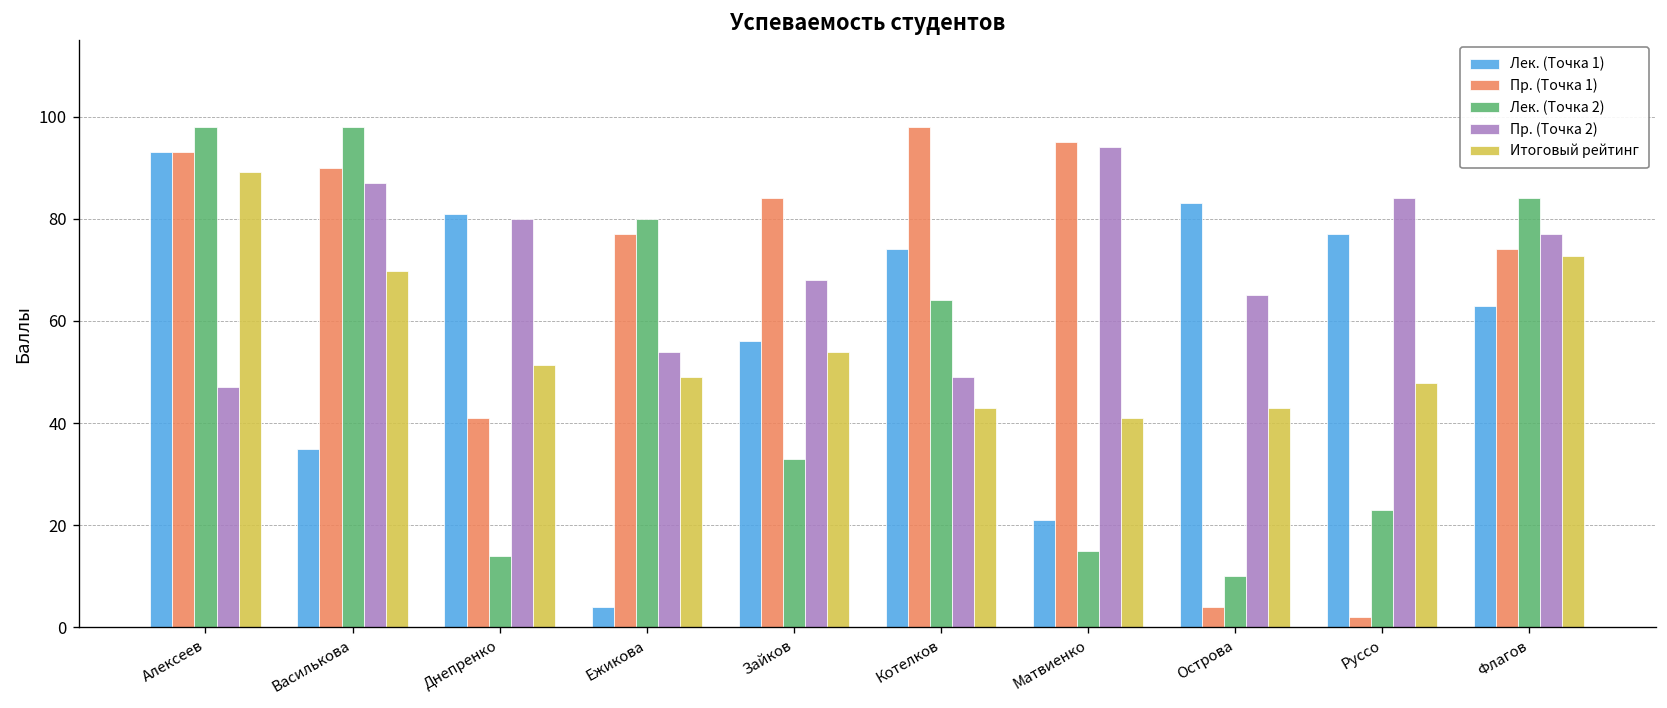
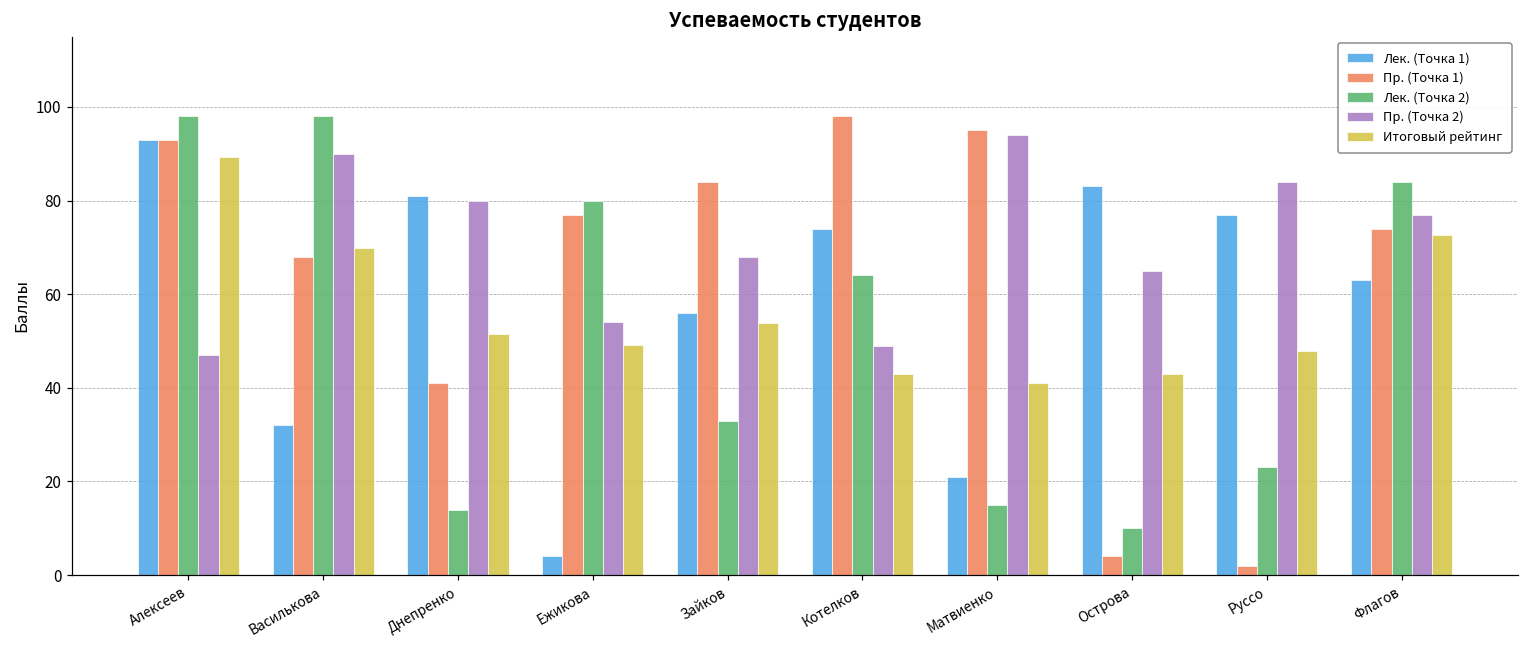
Лек. (Точка 1), Василькова: 35 -> 32
Пр. (Точка 1), Василькова: 90 -> 68
Пр. (Точка 2), Василькова: 87 -> 90
